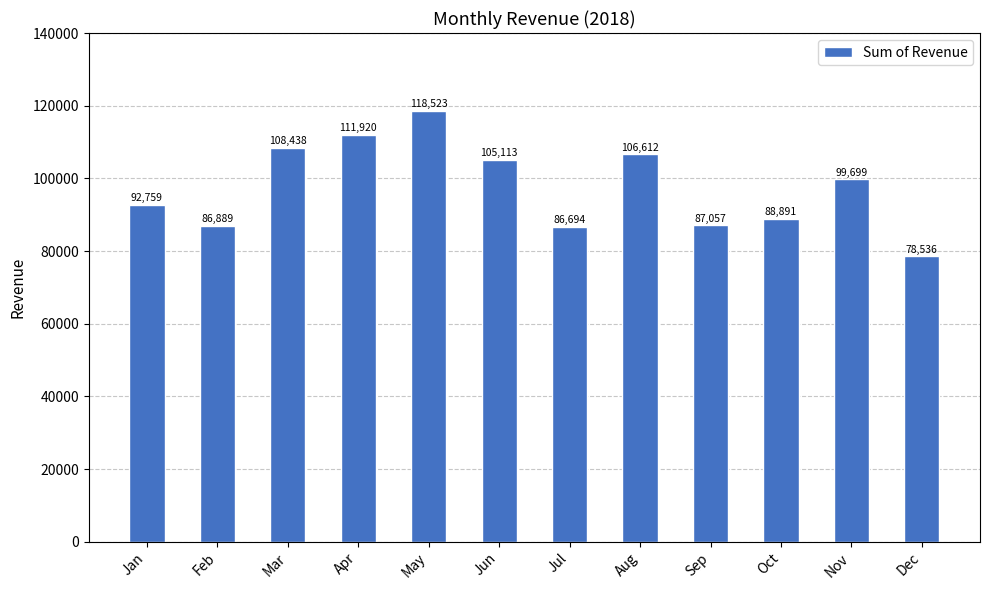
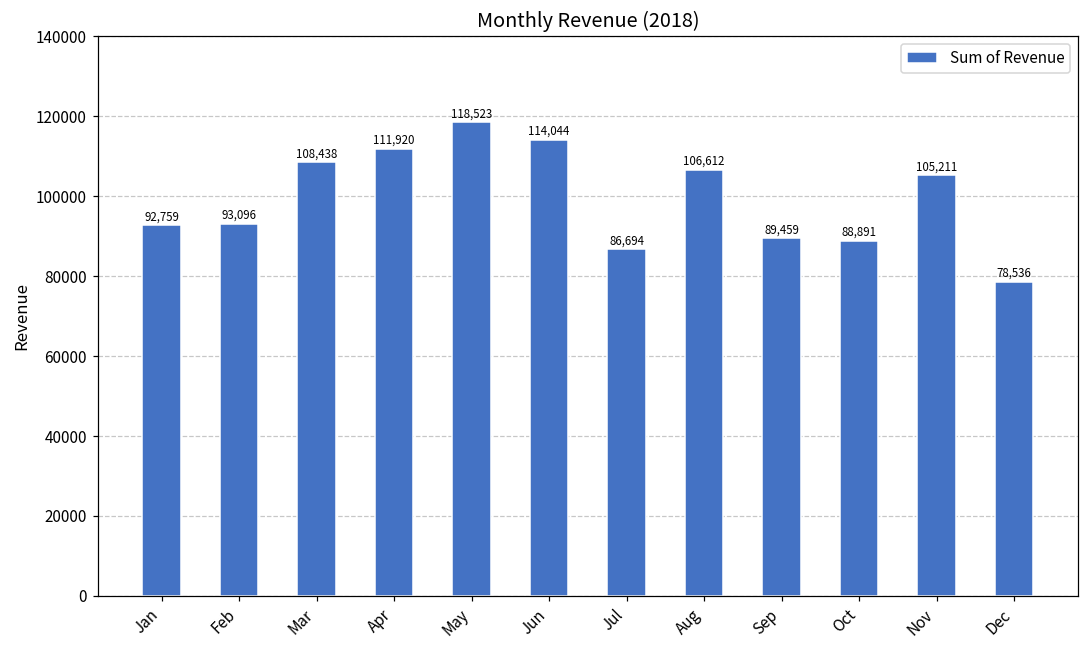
Feb: 86,889 -> 93,096
Jun: 105,113 -> 114,044
Sep: 87,057 -> 89,459
Nov: 99,699 -> 105,211
